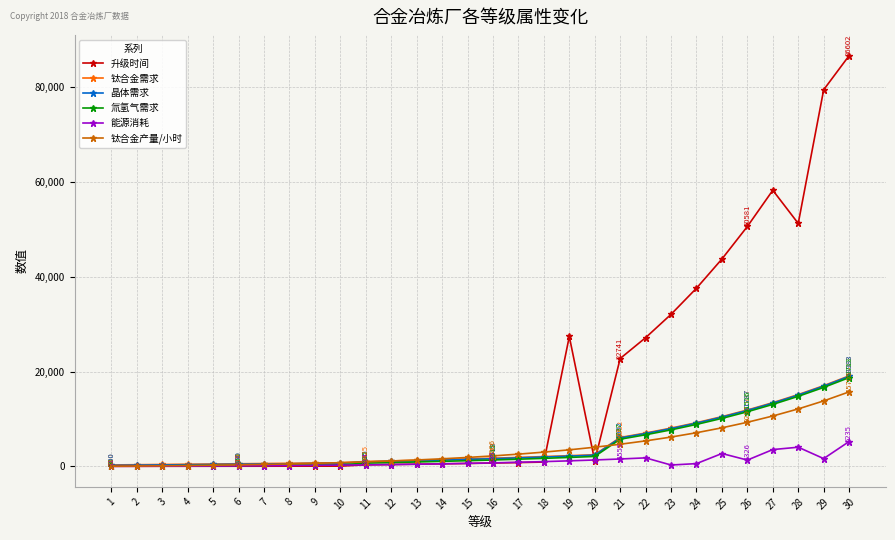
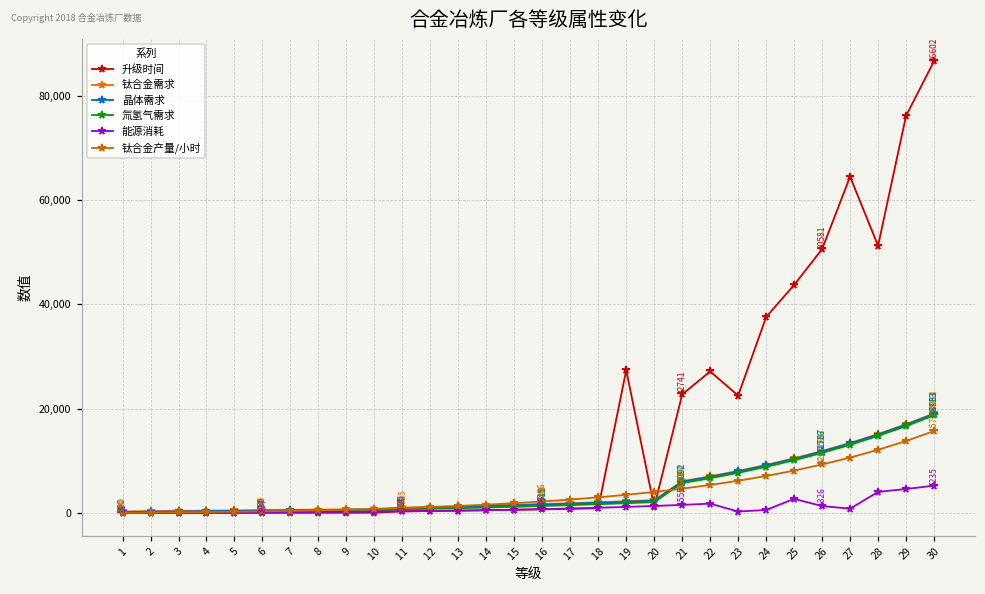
升级时间, 23: 32,000 -> 23,000
升级时间, 27: 58,000 -> 64,000
能源消耗, 27: 4,000 -> 1,000
升级时间, 29: 79,000 -> 76,000
能源消耗, 29: 2,000 -> 5,000
